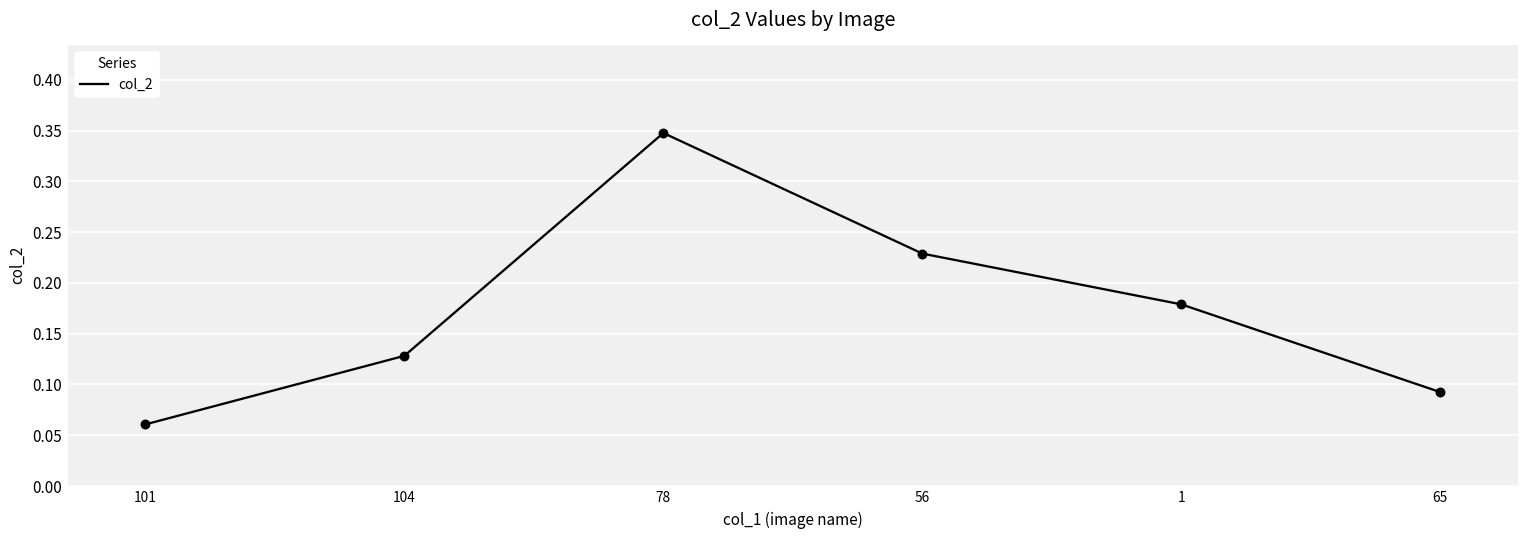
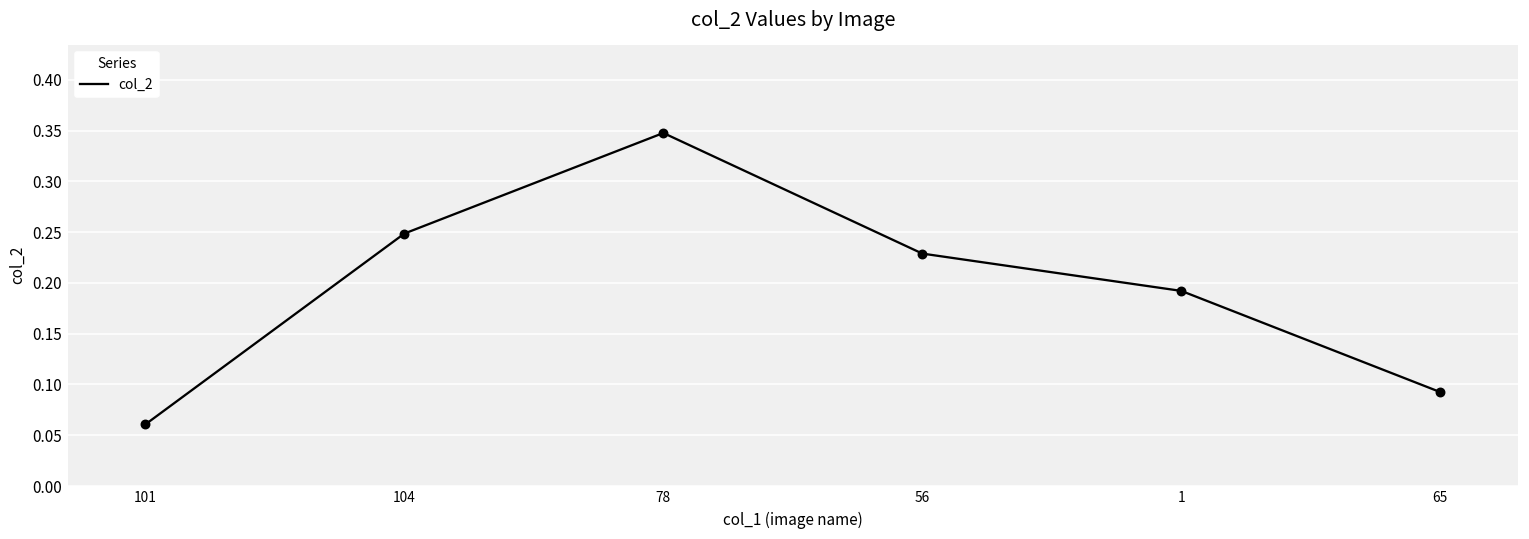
104: 0.13 -> 0.25
1: 0.18 -> 0.19
